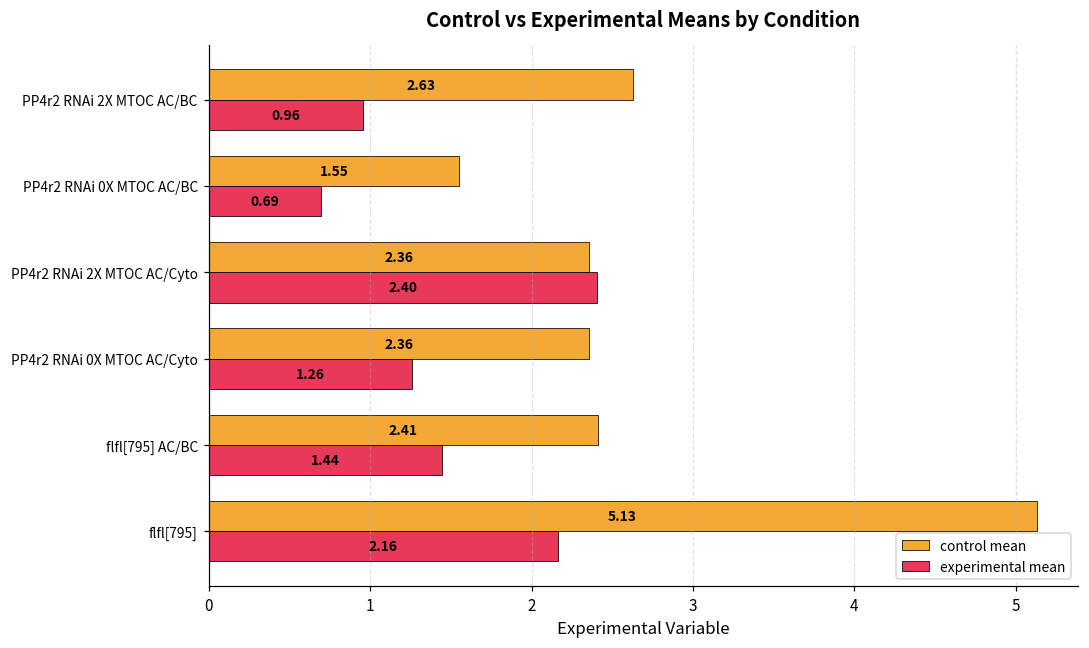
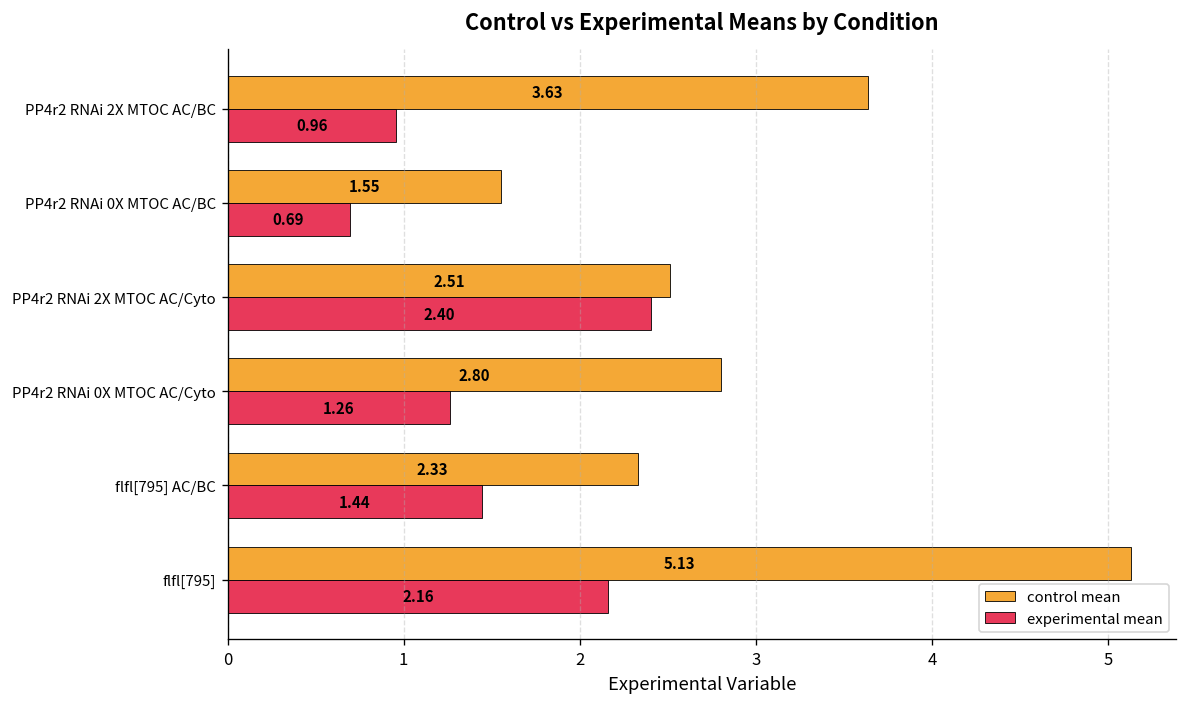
control mean, PP4r2 RNAi 2X MTOC AC/BC: 2.63 -> 3.63
control mean, PP4r2 RNAi 2X MTOC AC/Cyto: 2.36 -> 2.51
control mean, PP4r2 RNAi 0X MTOC AC/Cyto: 2.36 -> 2.80
control mean, flfl[795] AC/BC: 2.41 -> 2.33
